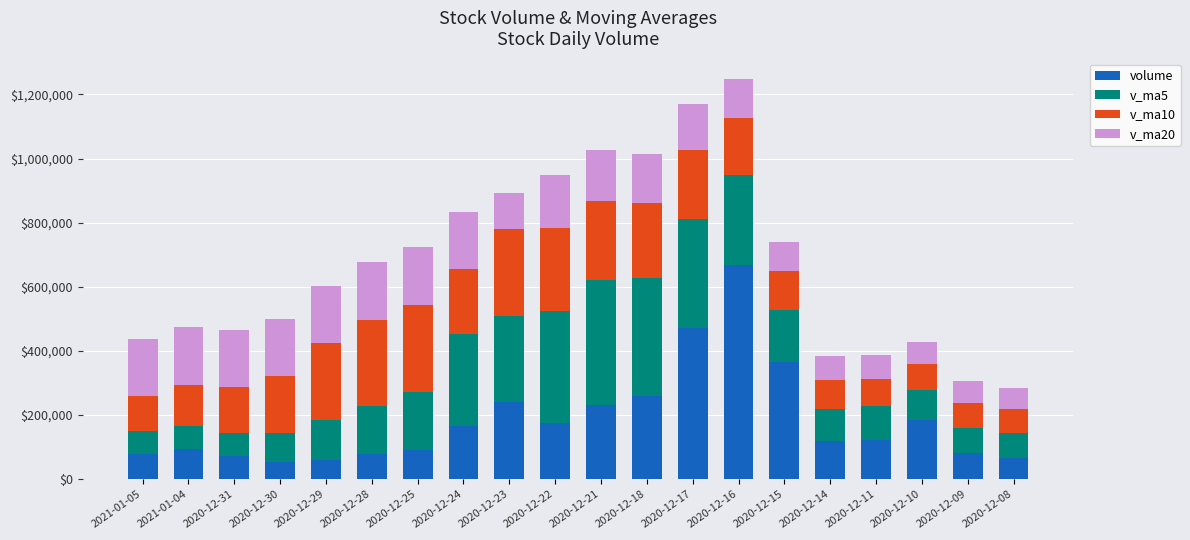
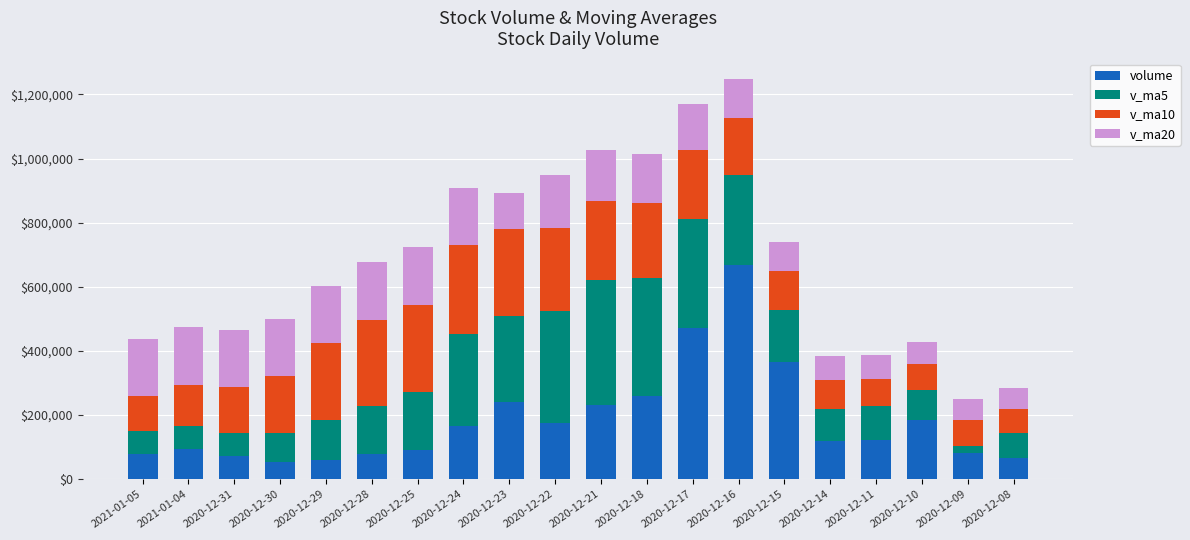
v_ma10, 2020-12-24: $200,000 -> $280,000
v_ma5, 2020-12-09: $80,000 -> $20,000
